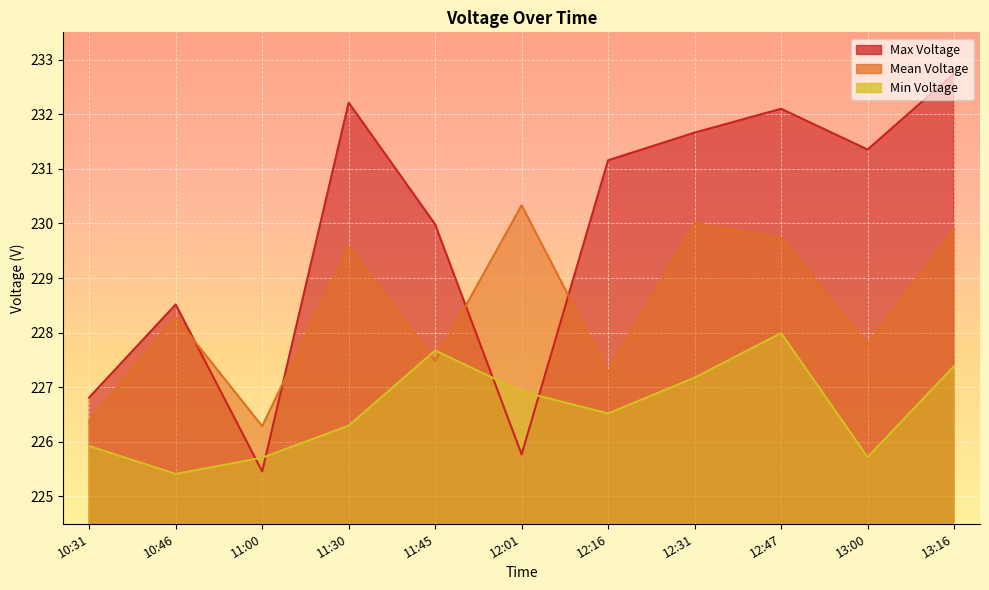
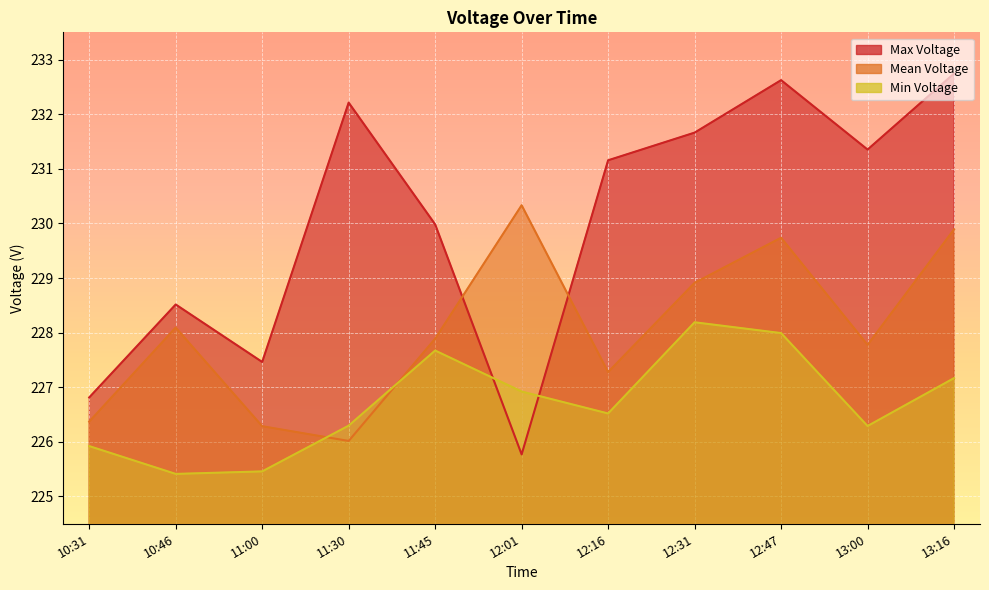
Mean Voltage, 10:46: 228.3 -> 228.1
Max Voltage, 11:00: 225.5 -> 227.5
Min Voltage, 11:00: 225.7 -> 225.5
Mean Voltage, 11:30: 229.6 -> 226.0
Mean Voltage, 11:45: 227.5 -> 227.9
Mean Voltage, 12:31: 230.0 -> 228.9
Min Voltage, 12:31: 227.2 -> 228.2
Max Voltage, 12:47: 232.1 -> 232.6
Min Voltage, 13:00: 225.7 -> 226.3
Min Voltage, 13:16: 227.4 -> 227.2
